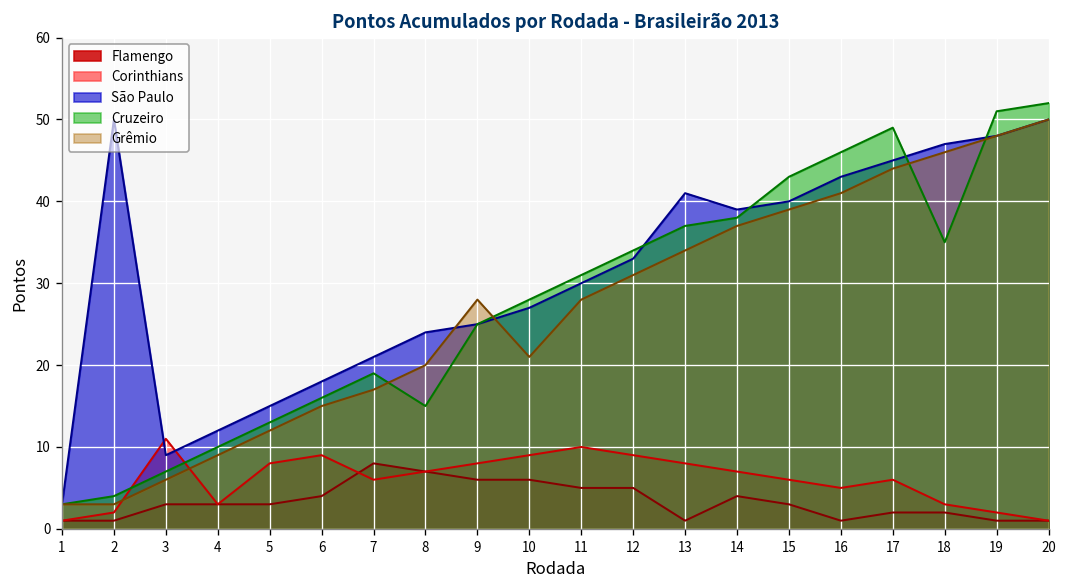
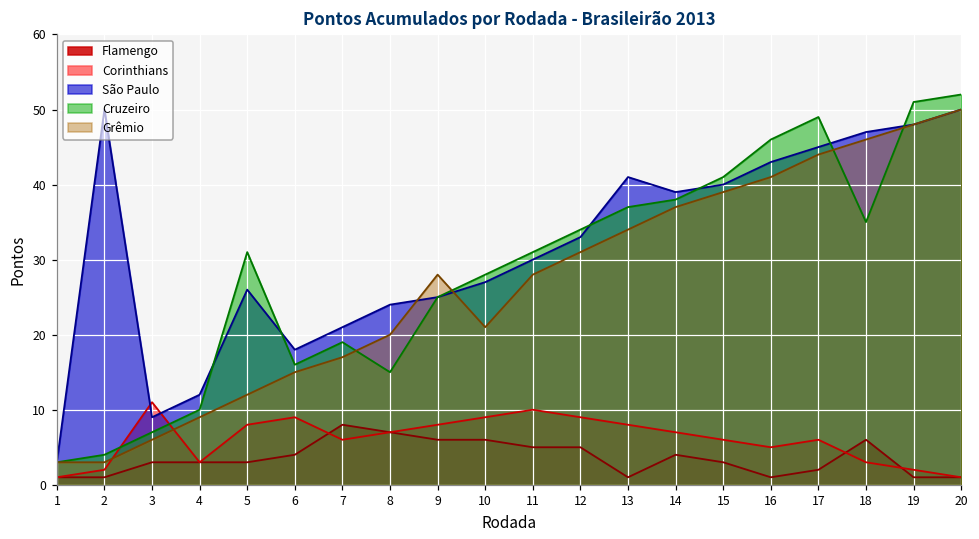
São Paulo, 5: 15 -> 26
Cruzeiro, 5: 13 -> 31
Cruzeiro, 15: 43 -> 41
Flamengo, 18: 2 -> 6
